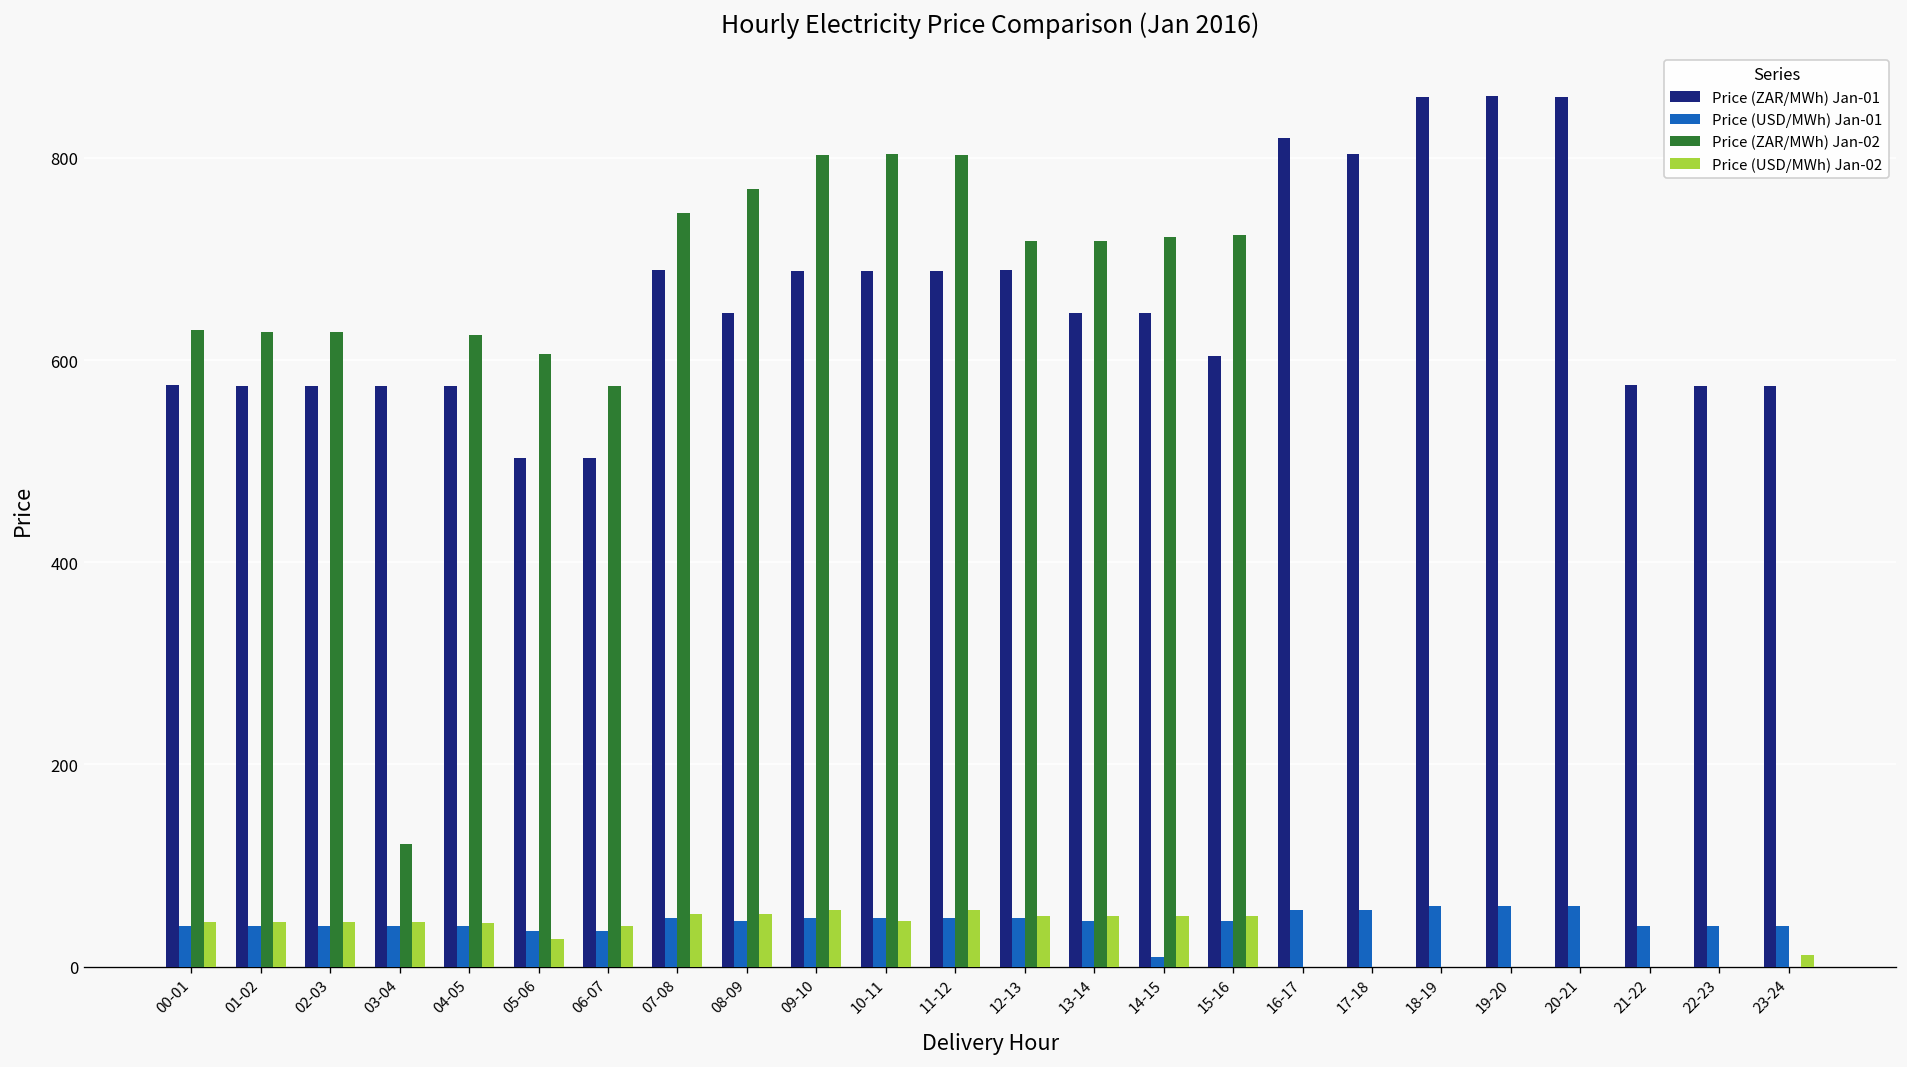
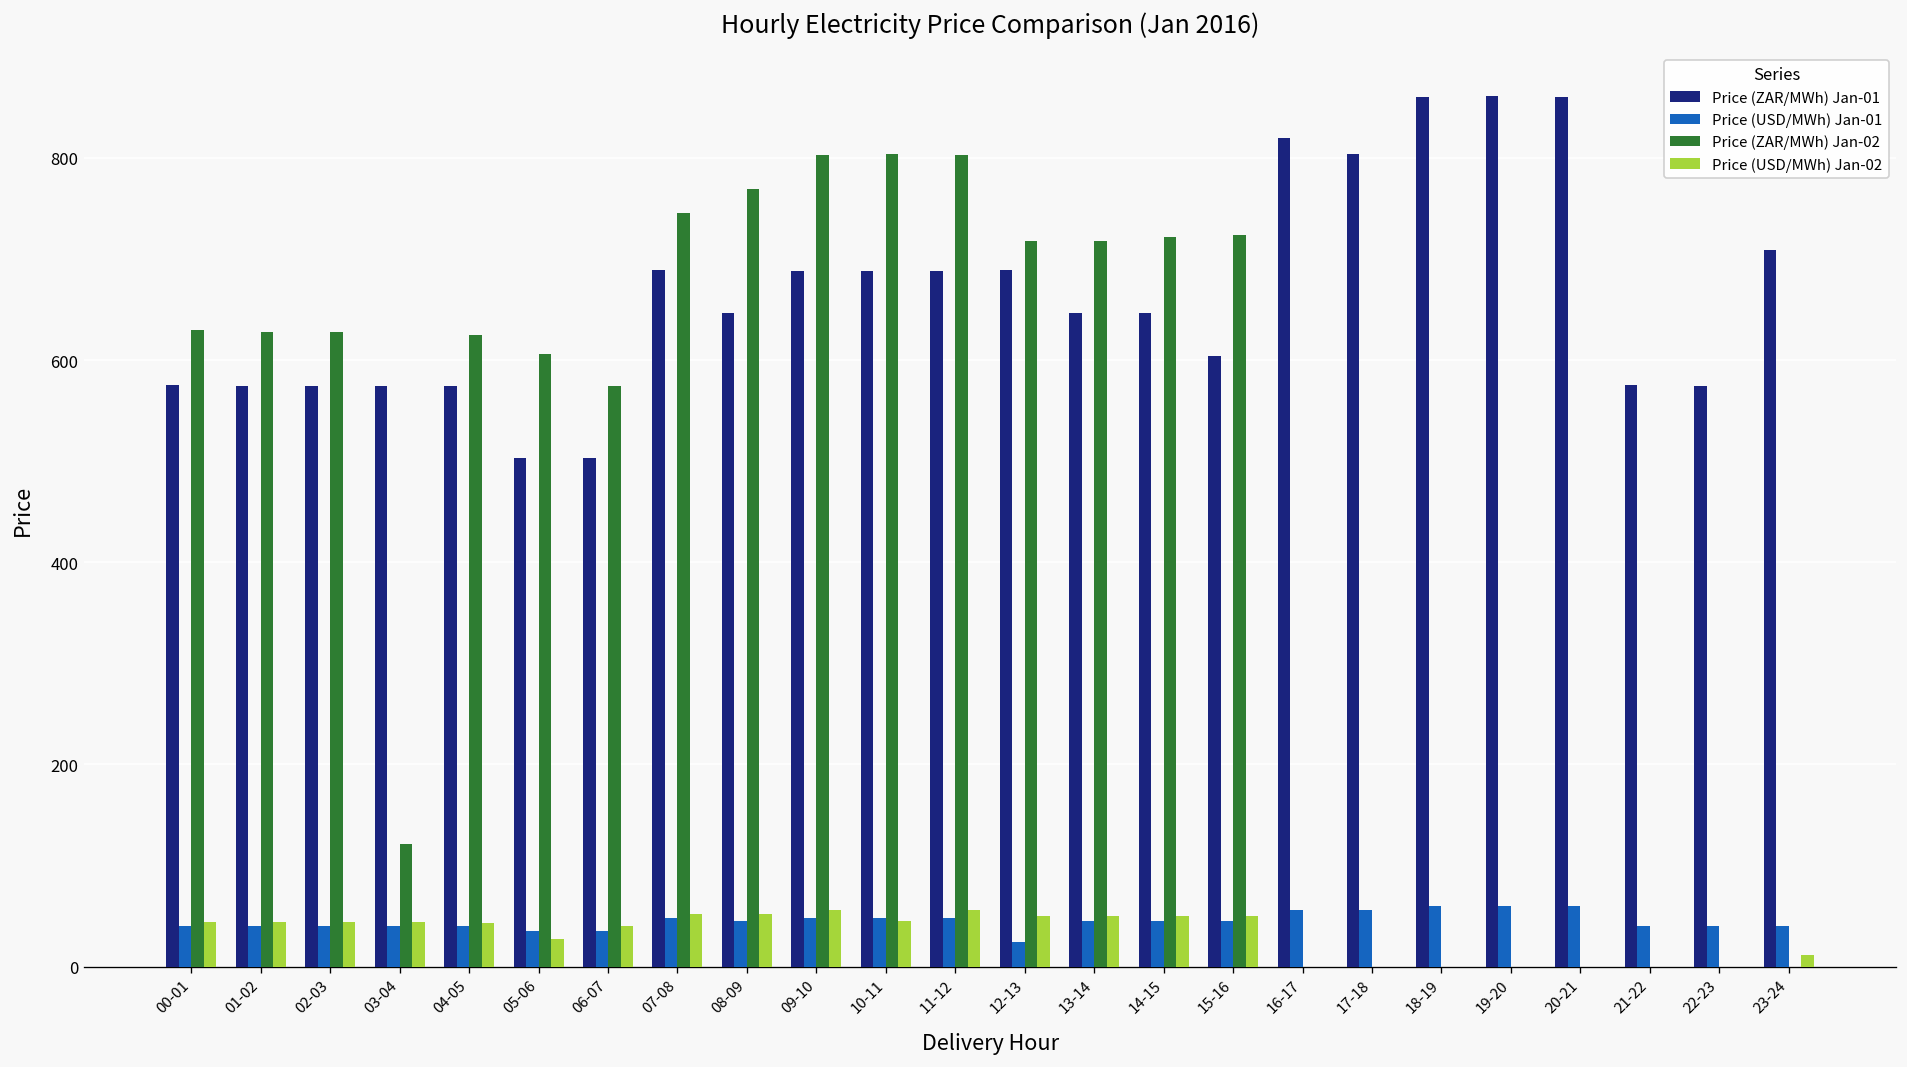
Price (USD/MWh) Jan-01, 12-13: 50 -> 20
Price (USD/MWh) Jan-01, 14-15: 10 -> 50
Price (ZAR/MWh) Jan-01, 23-24: 570 -> 710
